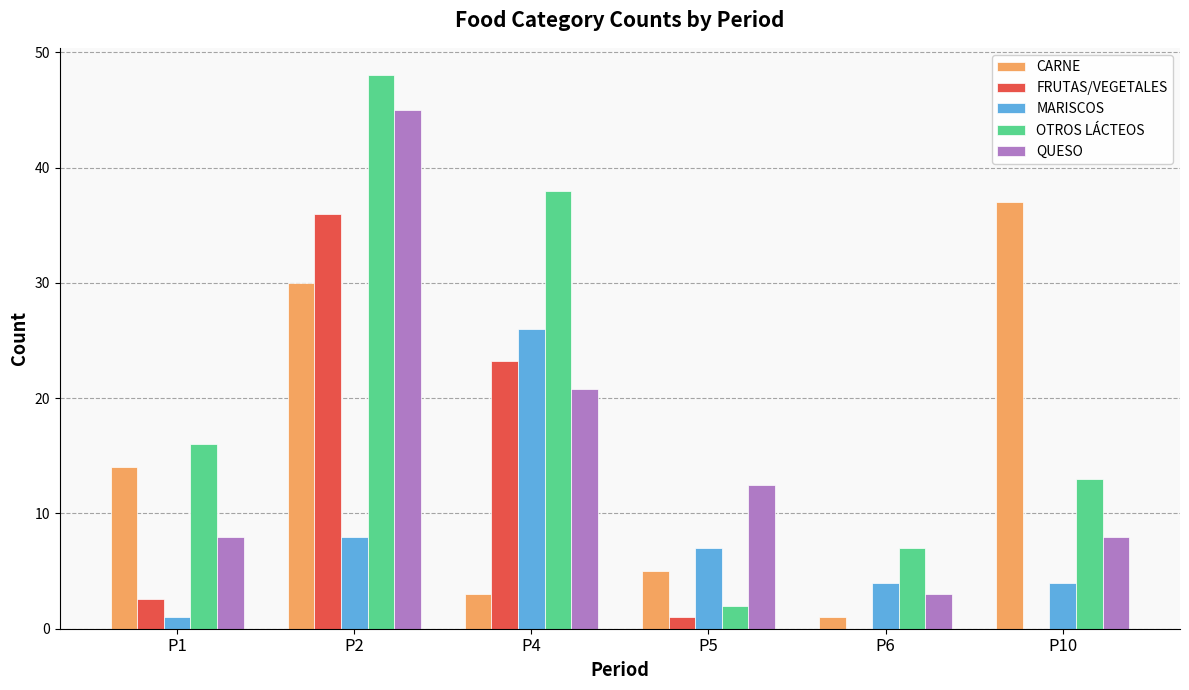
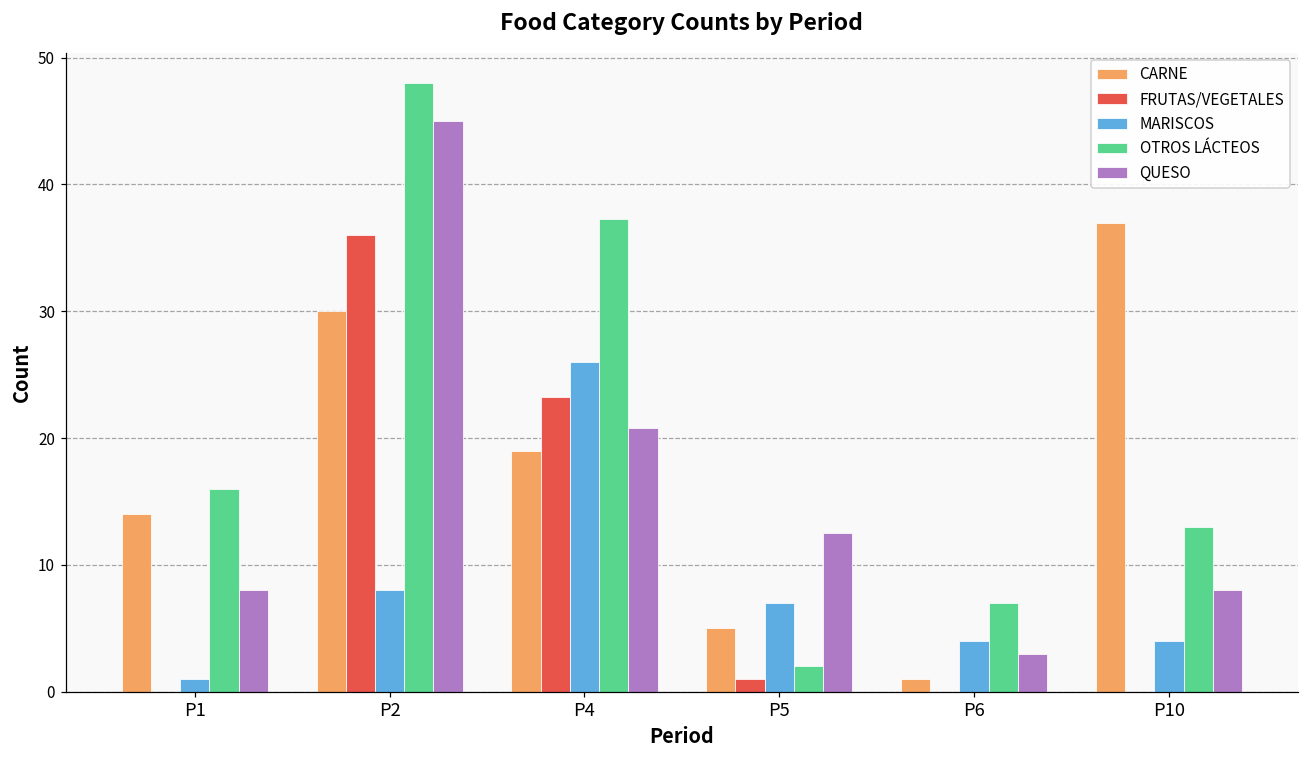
FRUTAS/VEGETALES, P1: 2.6 -> 0.0
CARNE, P4: 3 -> 19
OTROS LÁCTEOS, P4: 38.0 -> 37.3
